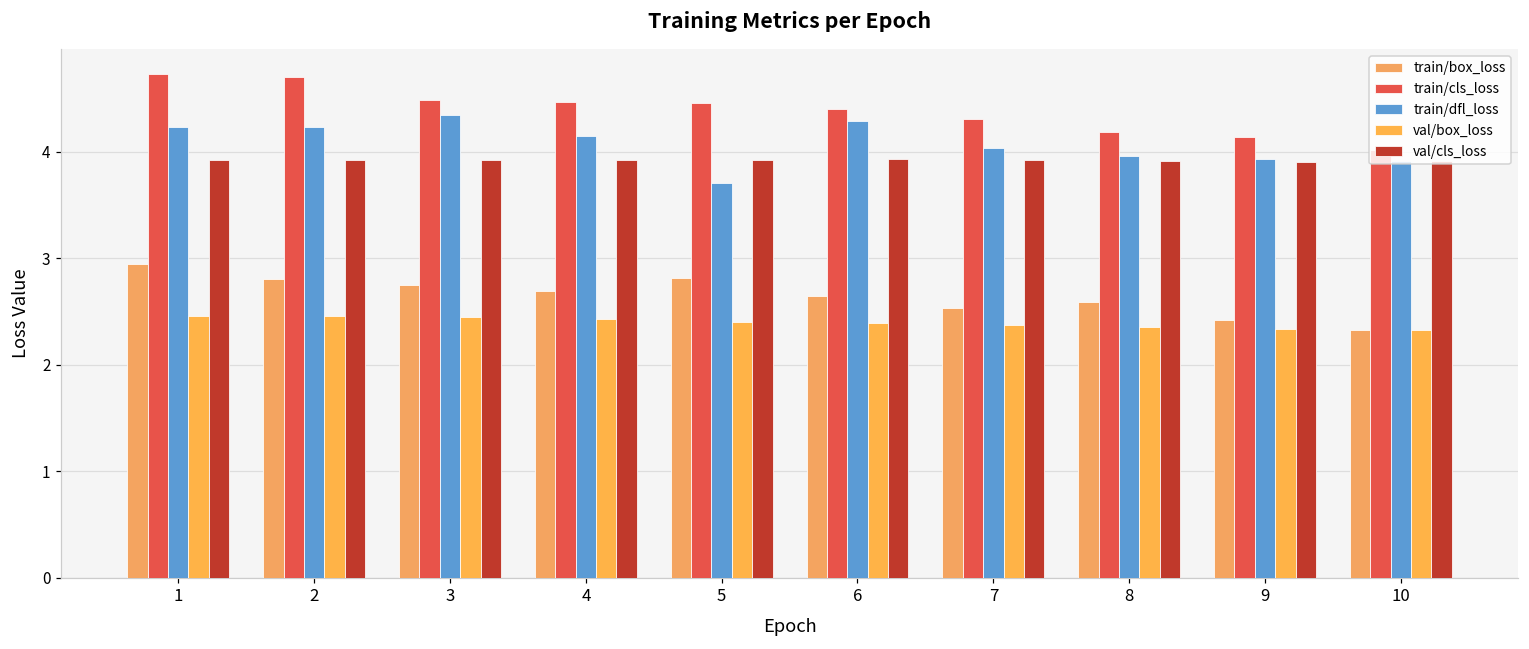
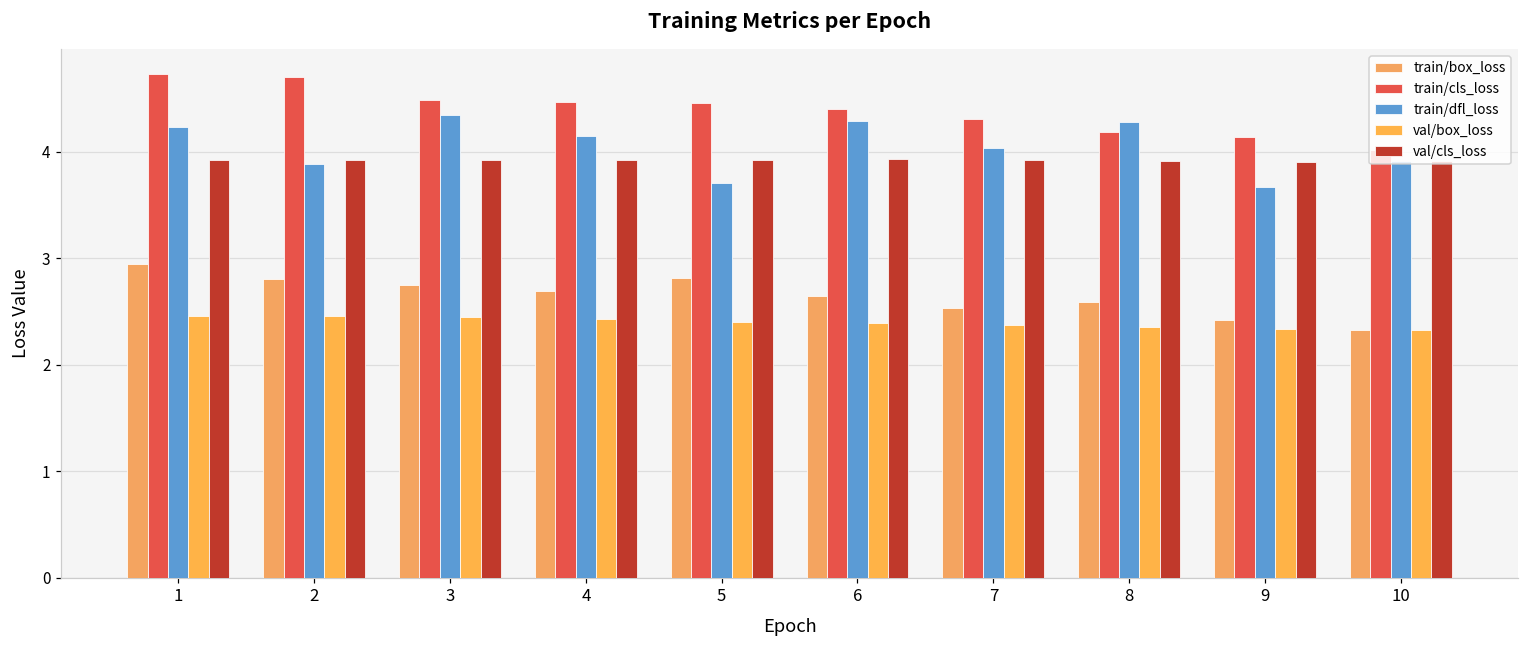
train/dfl_loss, 2: 4.2 -> 3.9
train/dfl_loss, 8: 4.0 -> 4.3
train/dfl_loss, 9: 3.9 -> 3.7
